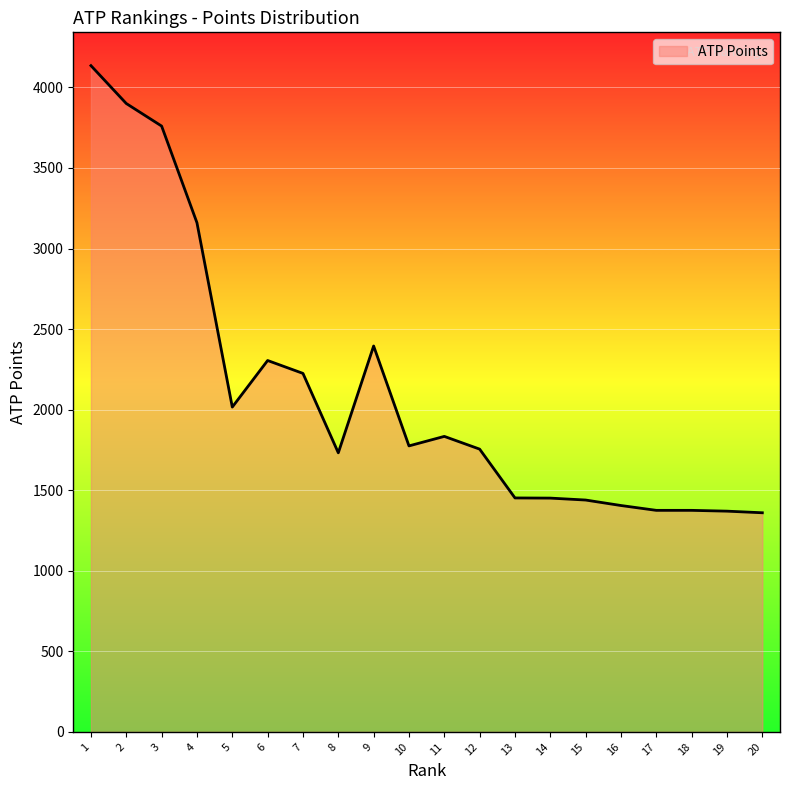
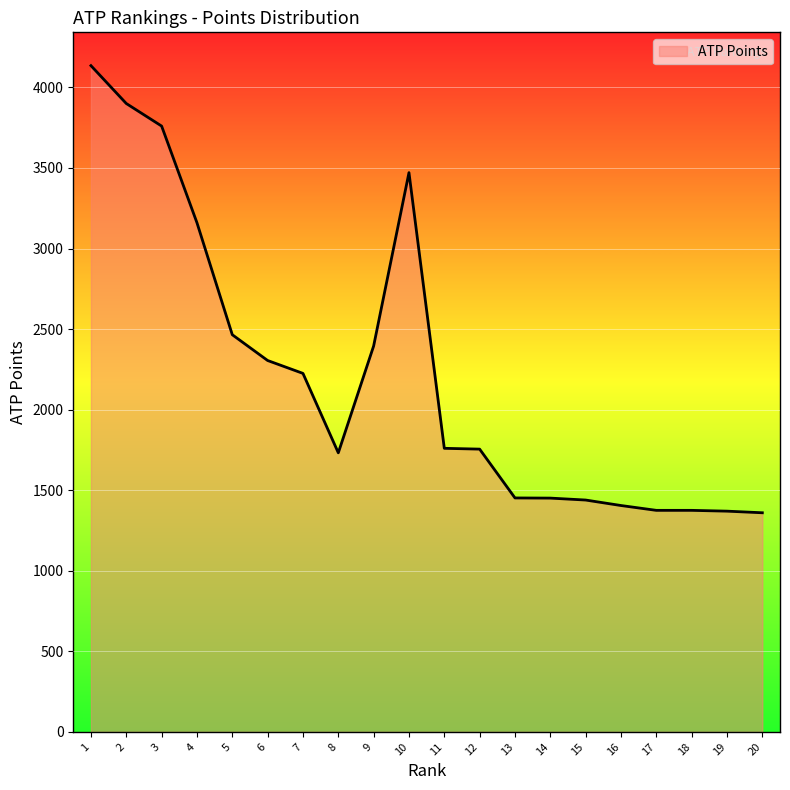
5: 2020 -> 2470
10: 1780 -> 3470
11: 1830 -> 1760
